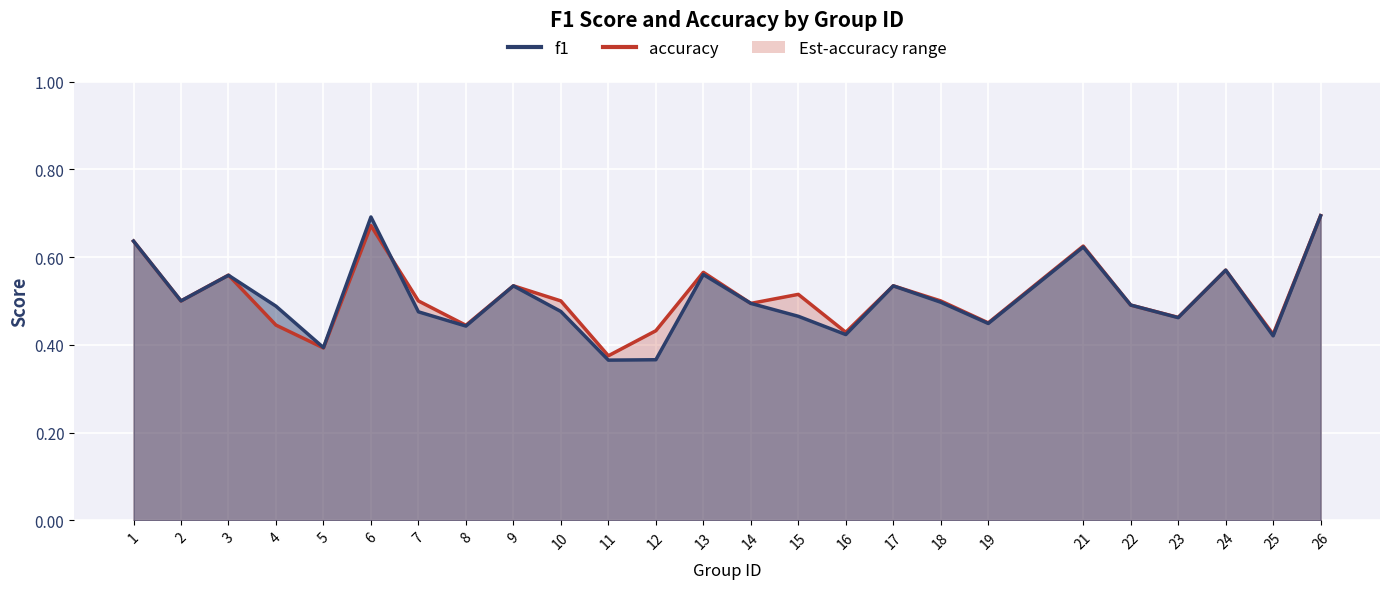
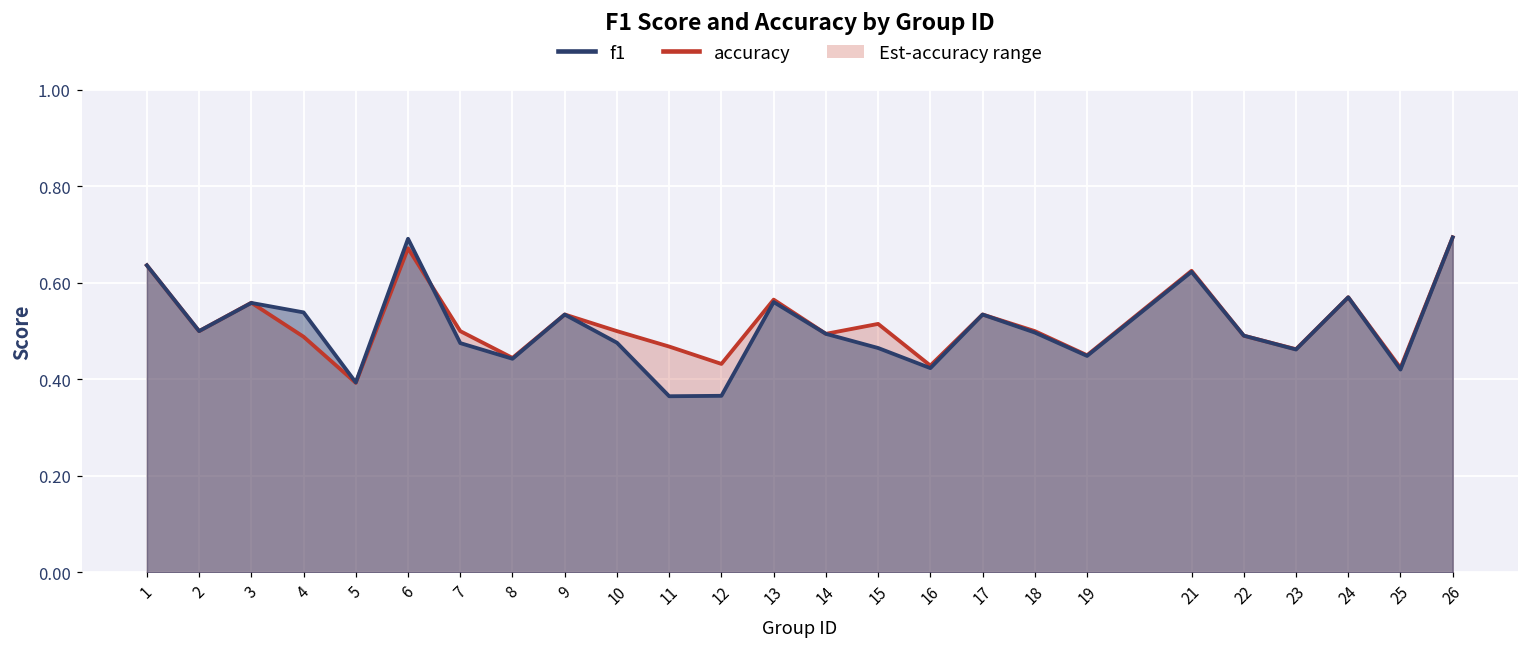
accuracy, 4: 0.44 -> 0.49
f1, 4: 0.49 -> 0.54
accuracy, 11: 0.38 -> 0.47
